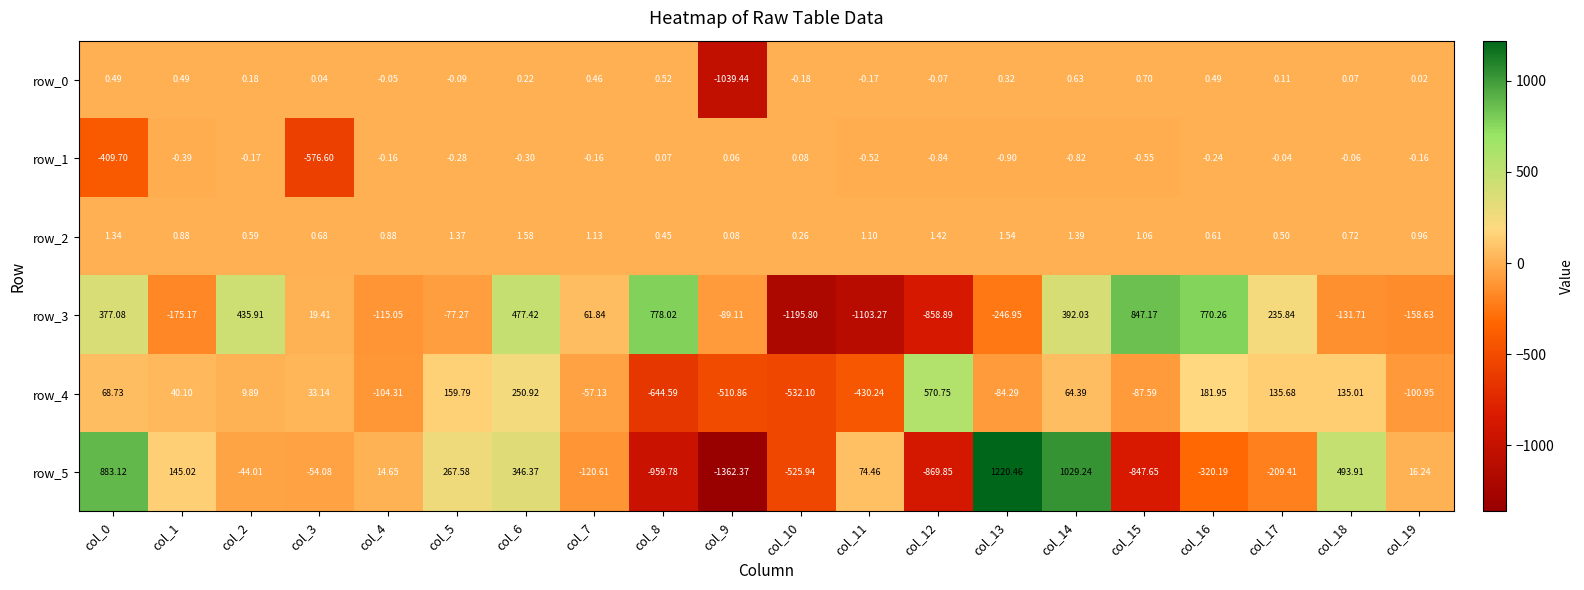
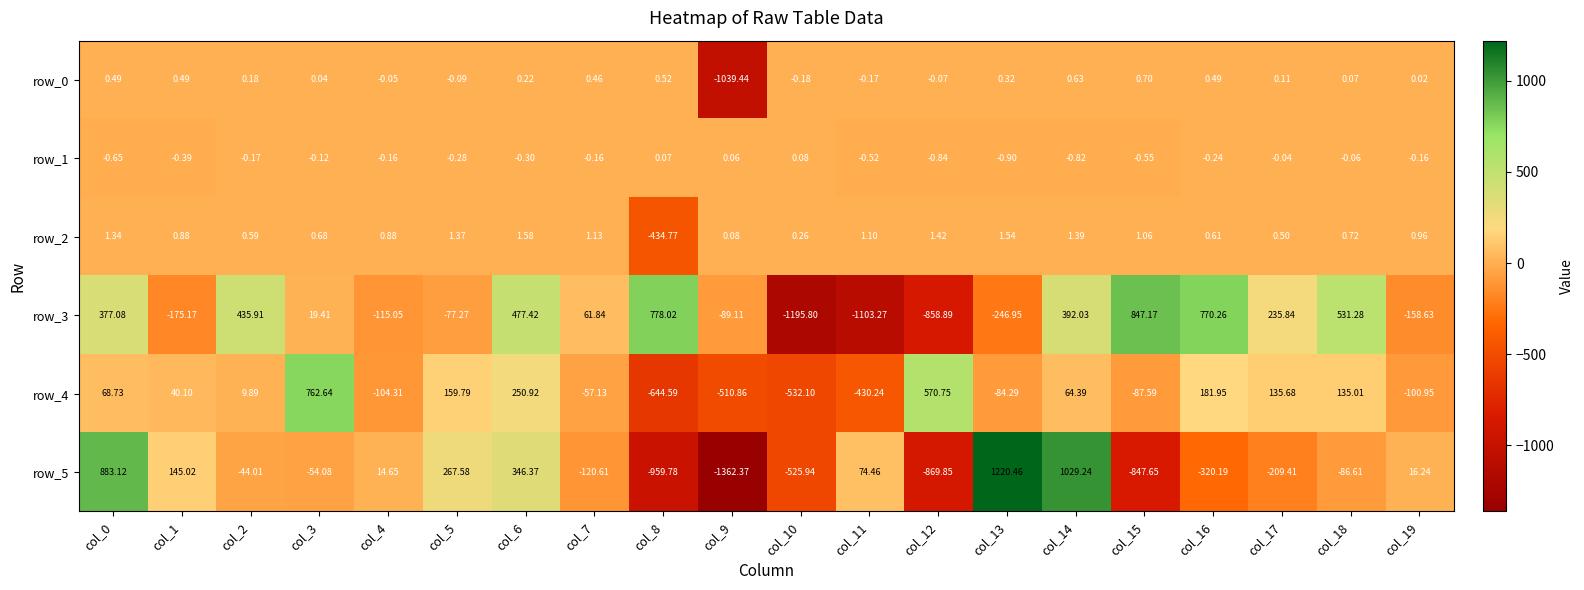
row_1, col_0: -409.70 -> -0.65
row_1, col_3: -576.60 -> -0.12
row_2, col_8: 0.45 -> -434.77
row_3, col_18: -131.71 -> 531.28
row_4, col_3: 33.14 -> 762.64
row_5, col_18: 493.91 -> -86.61
